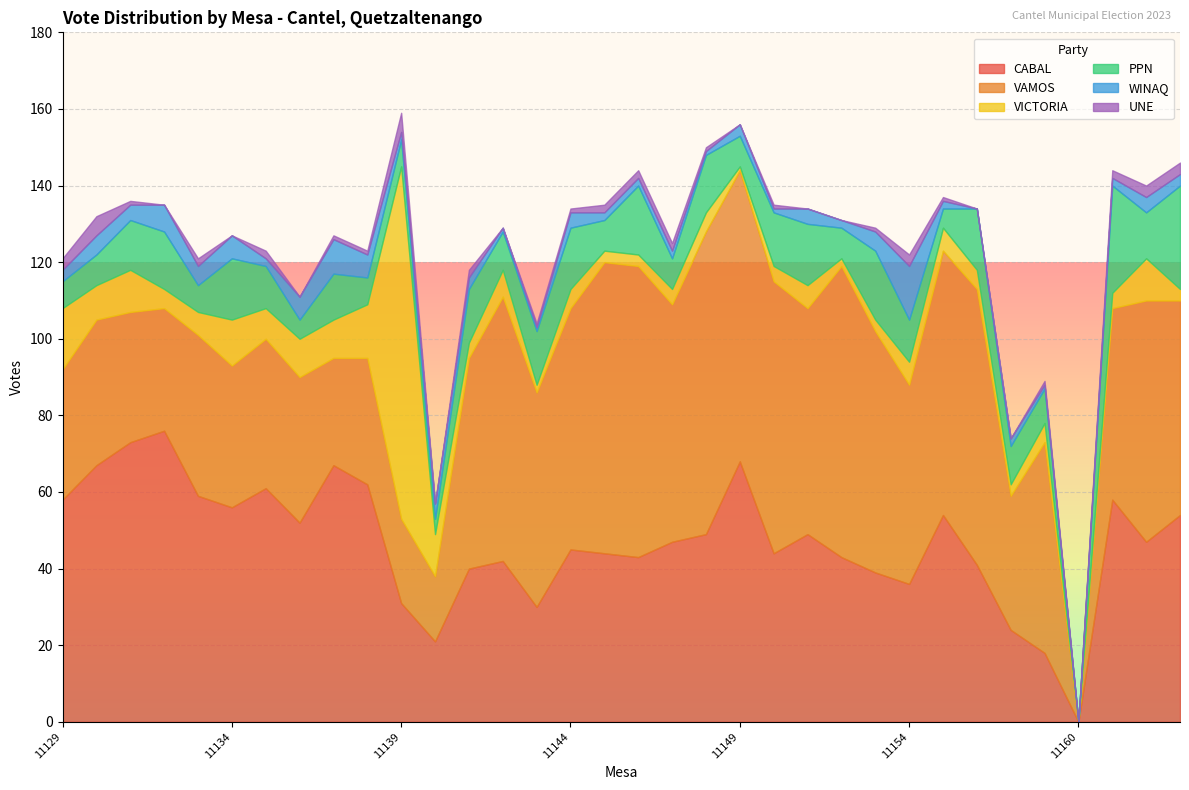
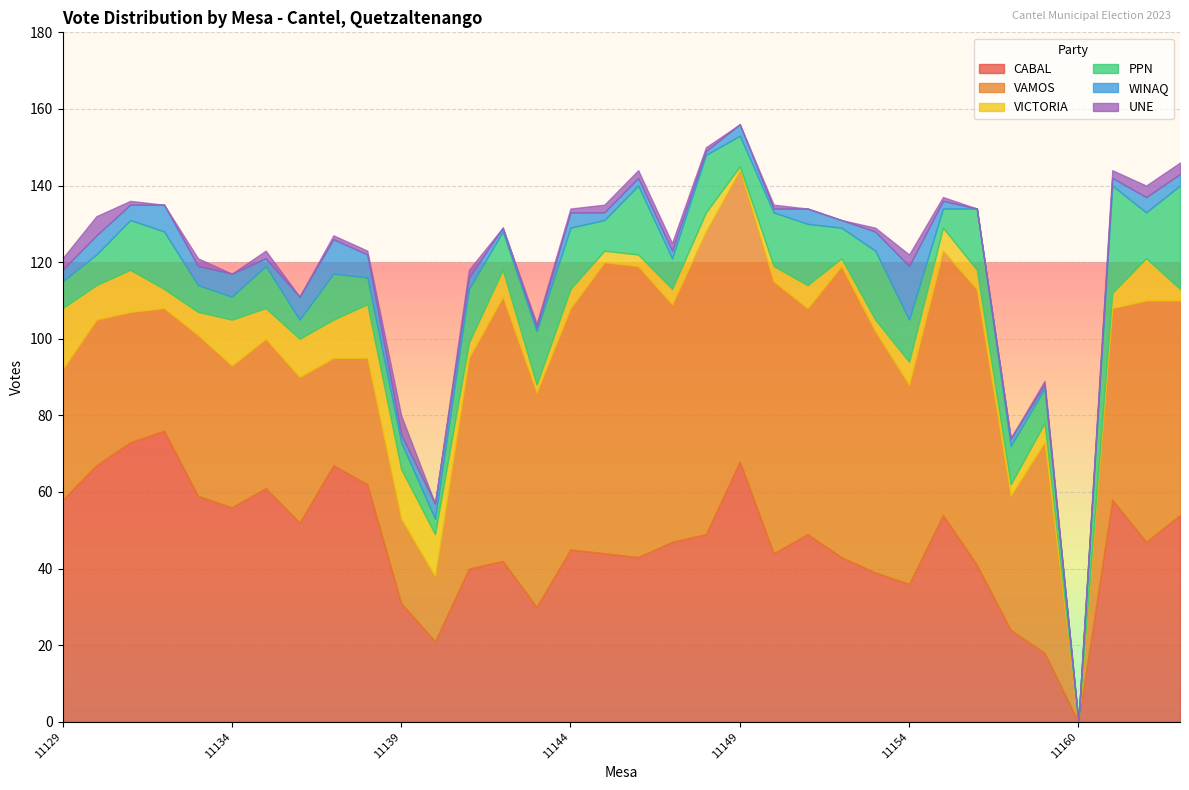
PPN, 11134: 16 -> 6
VICTORIA, 11139: 92 -> 13
